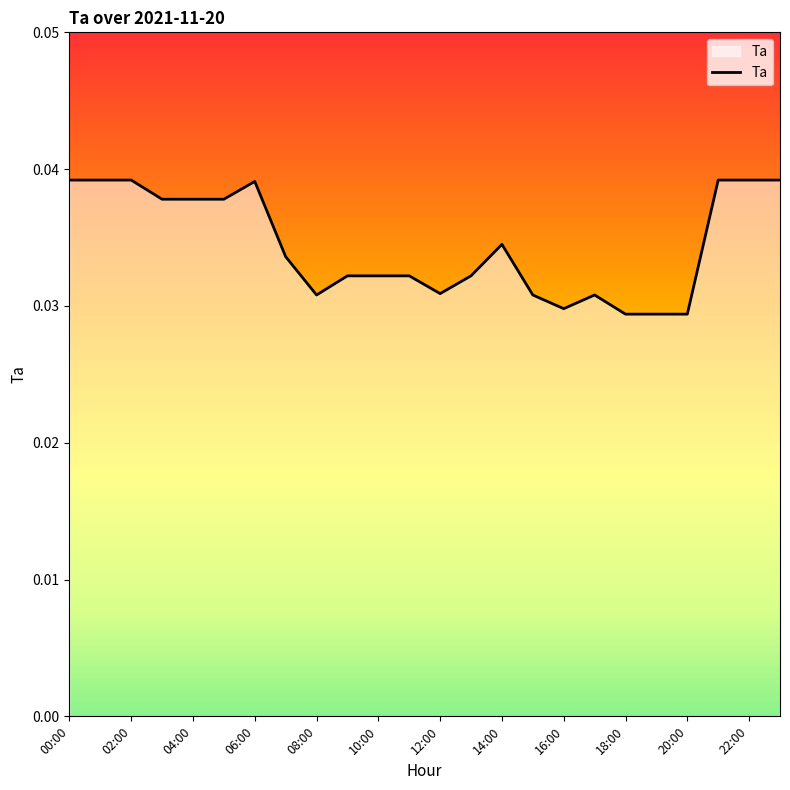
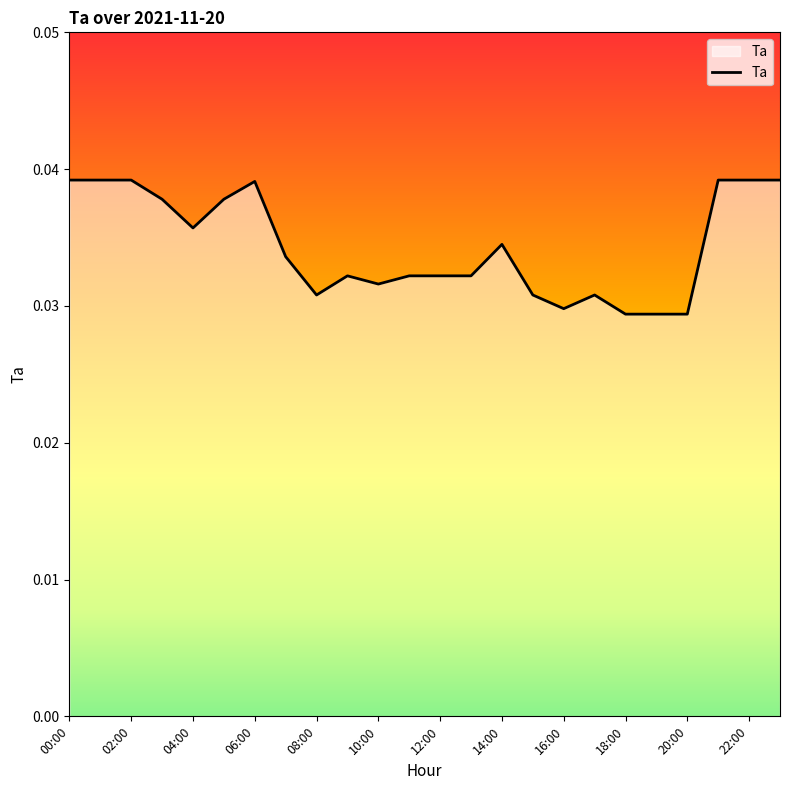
04:00: 0.0378 -> 0.0357
10:00: 0.0322 -> 0.0316
12:00: 0.0309 -> 0.0322
